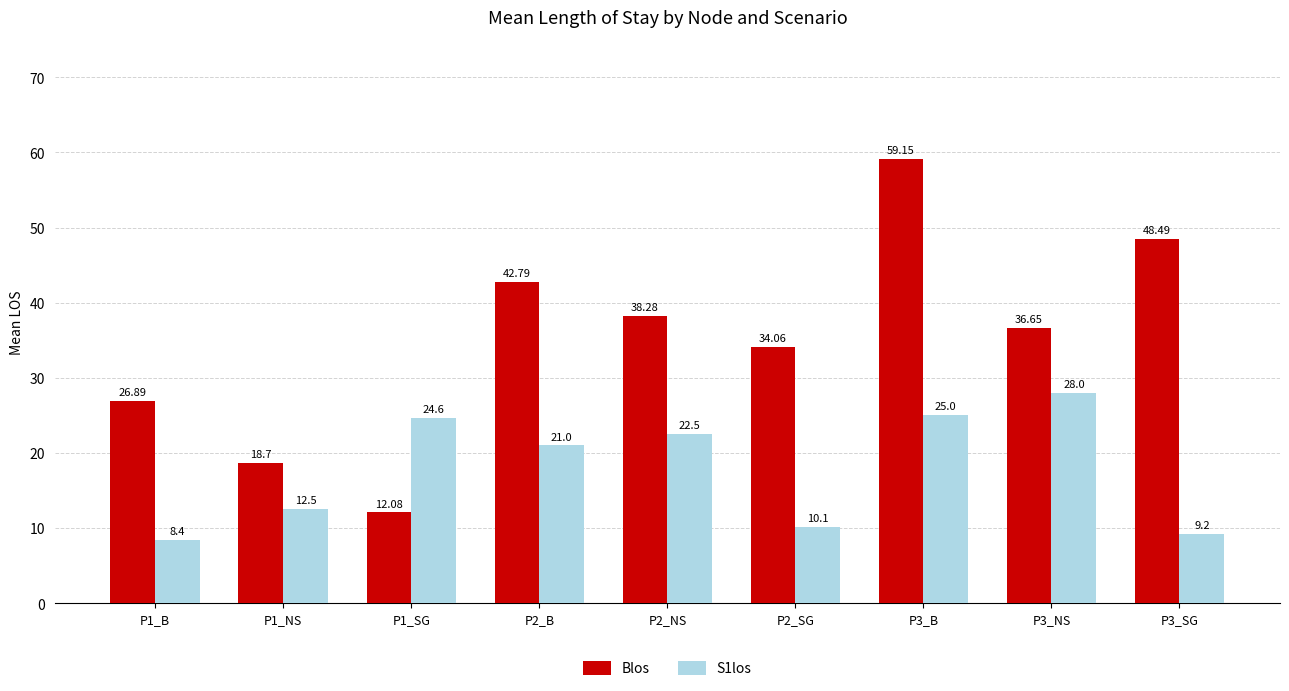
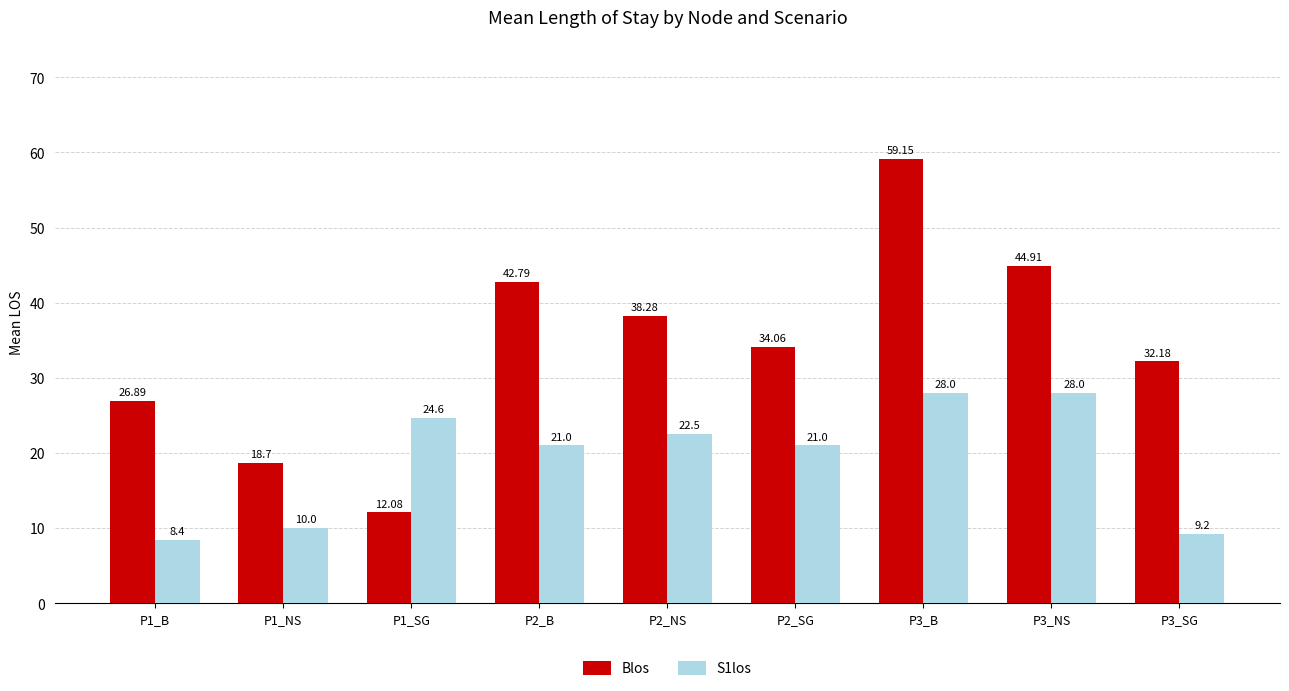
S1los, P1_NS: 12.5 -> 10.0
S1los, P2_SG: 10.1 -> 21.0
S1los, P3_B: 25.0 -> 28.0
Blos, P3_NS: 36.65 -> 44.91
Blos, P3_SG: 48.49 -> 32.18
